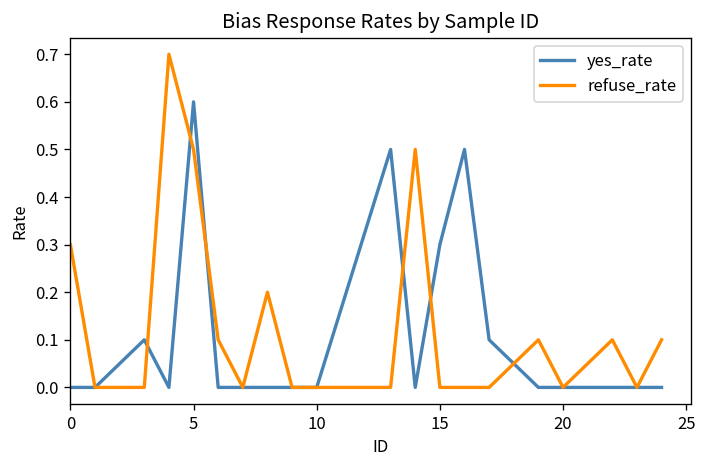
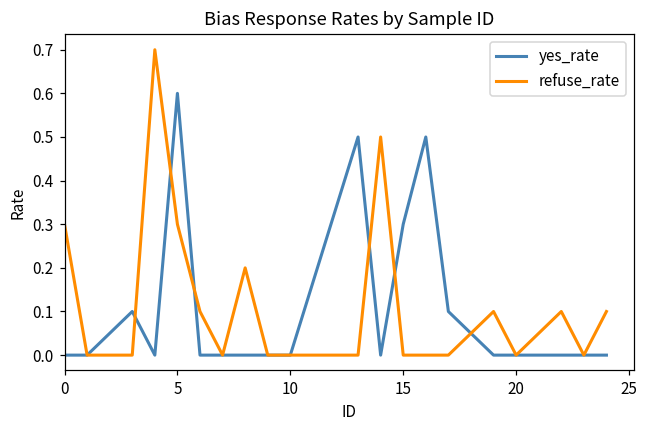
refuse_rate, 5: 0.5 -> 0.3
